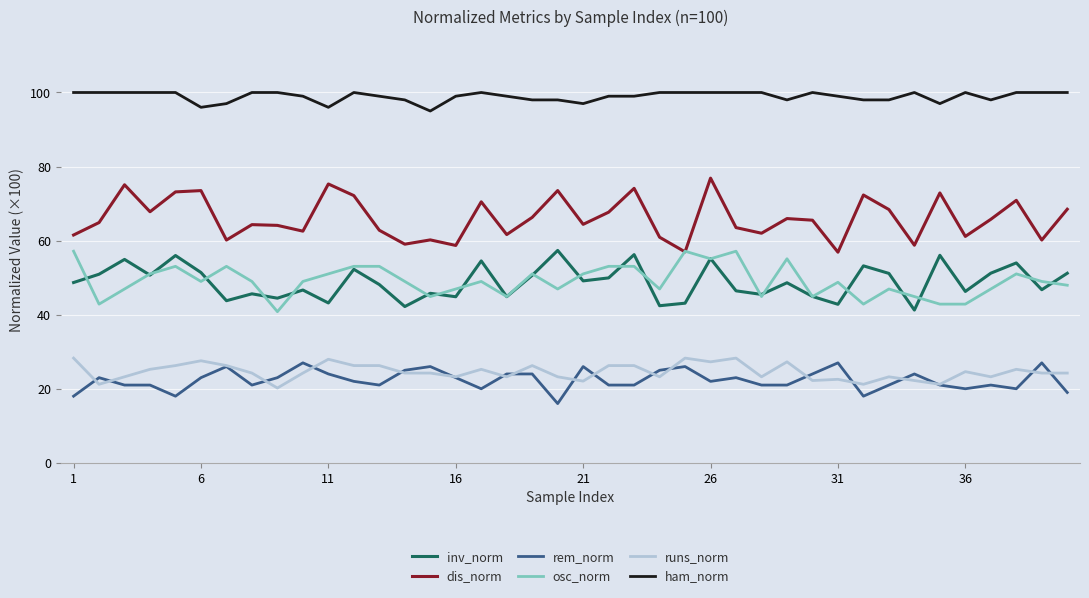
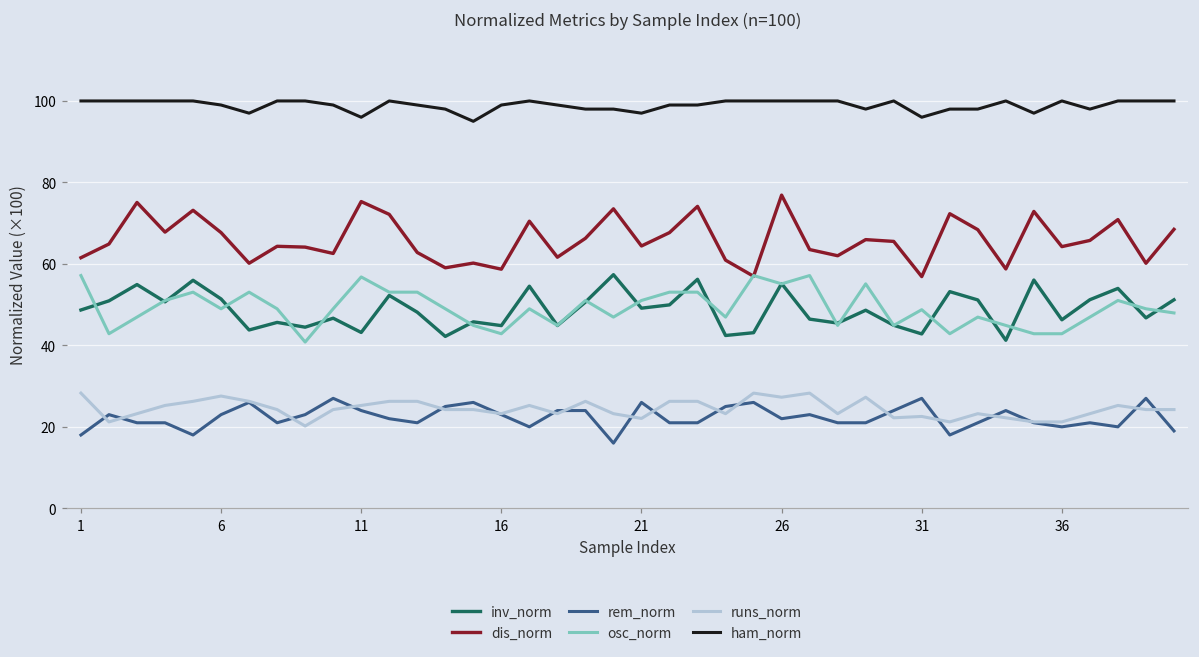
dis_norm, 6: 74 -> 68
ham_norm, 6: 96 -> 99
osc_norm, 11: 51 -> 57
runs_norm, 11: 28 -> 25
osc_norm, 16: 47 -> 43
ham_norm, 31: 99 -> 96
dis_norm, 36: 61 -> 64
runs_norm, 36: 25 -> 21
